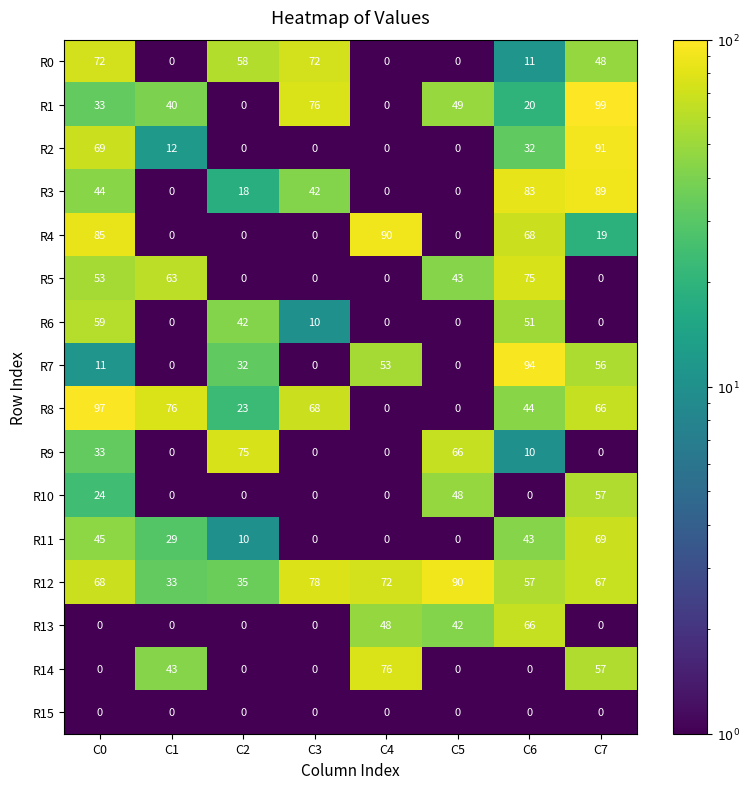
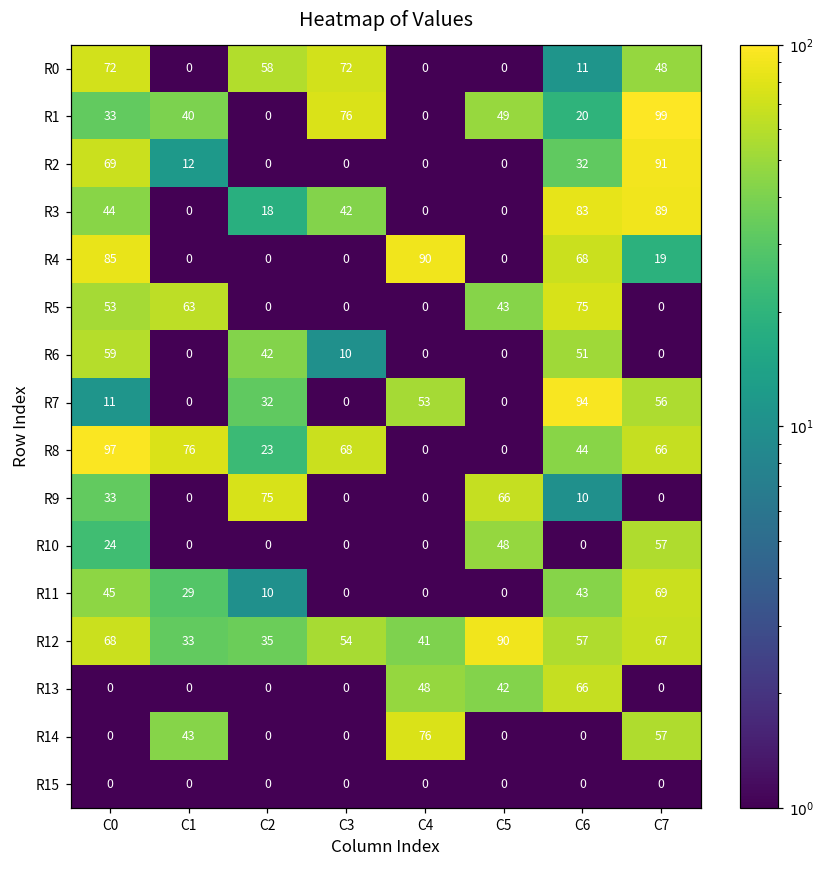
R12, C3: 78 -> 54
R12, C4: 72 -> 41
